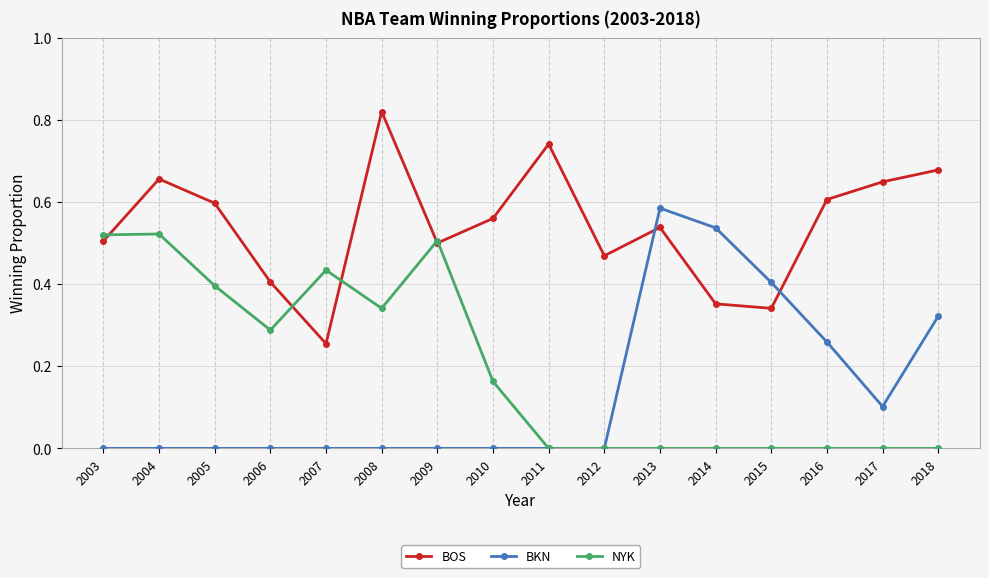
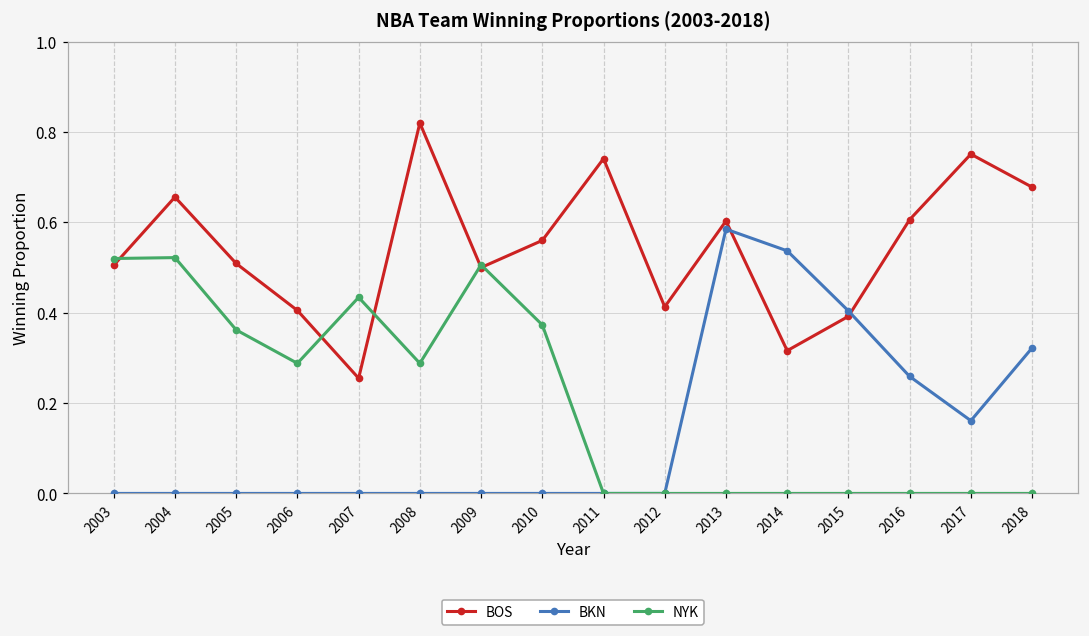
BOS, 2005: 0.60 -> 0.51
NYK, 2005: 0.40 -> 0.36
NYK, 2008: 0.34 -> 0.29
NYK, 2010: 0.16 -> 0.37
BOS, 2012: 0.47 -> 0.41
BOS, 2013: 0.54 -> 0.60
BOS, 2014: 0.35 -> 0.32
BOS, 2015: 0.34 -> 0.39
BOS, 2017: 0.65 -> 0.75
BKN, 2017: 0.10 -> 0.16
